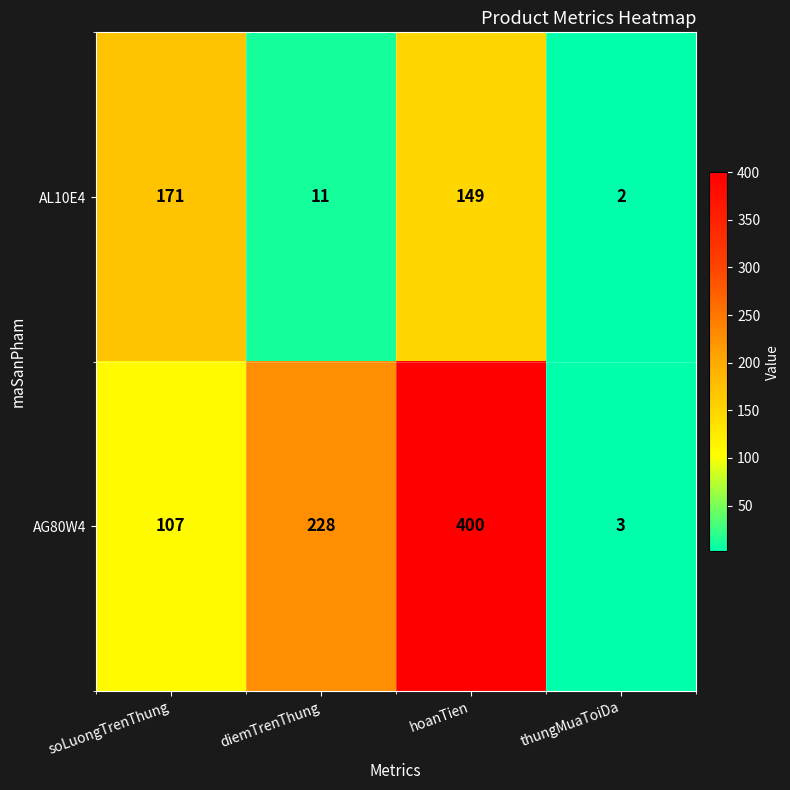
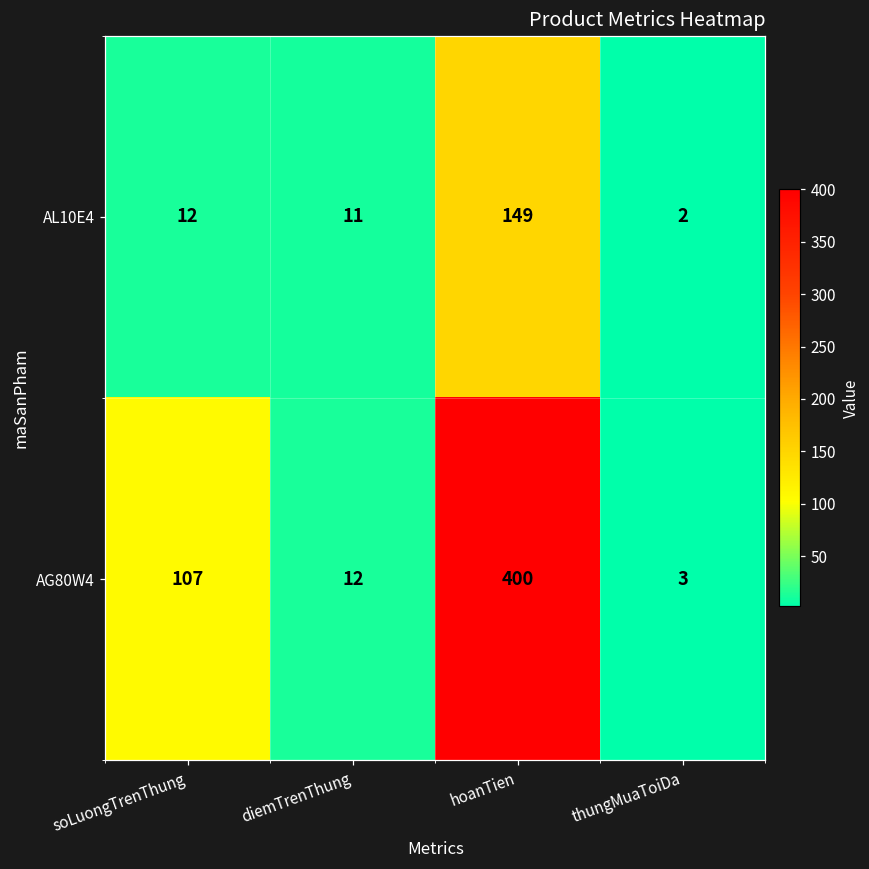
AL10E4, soLuongTrenThung: 171 -> 12
AG80W4, diemTrenThung: 228 -> 12
